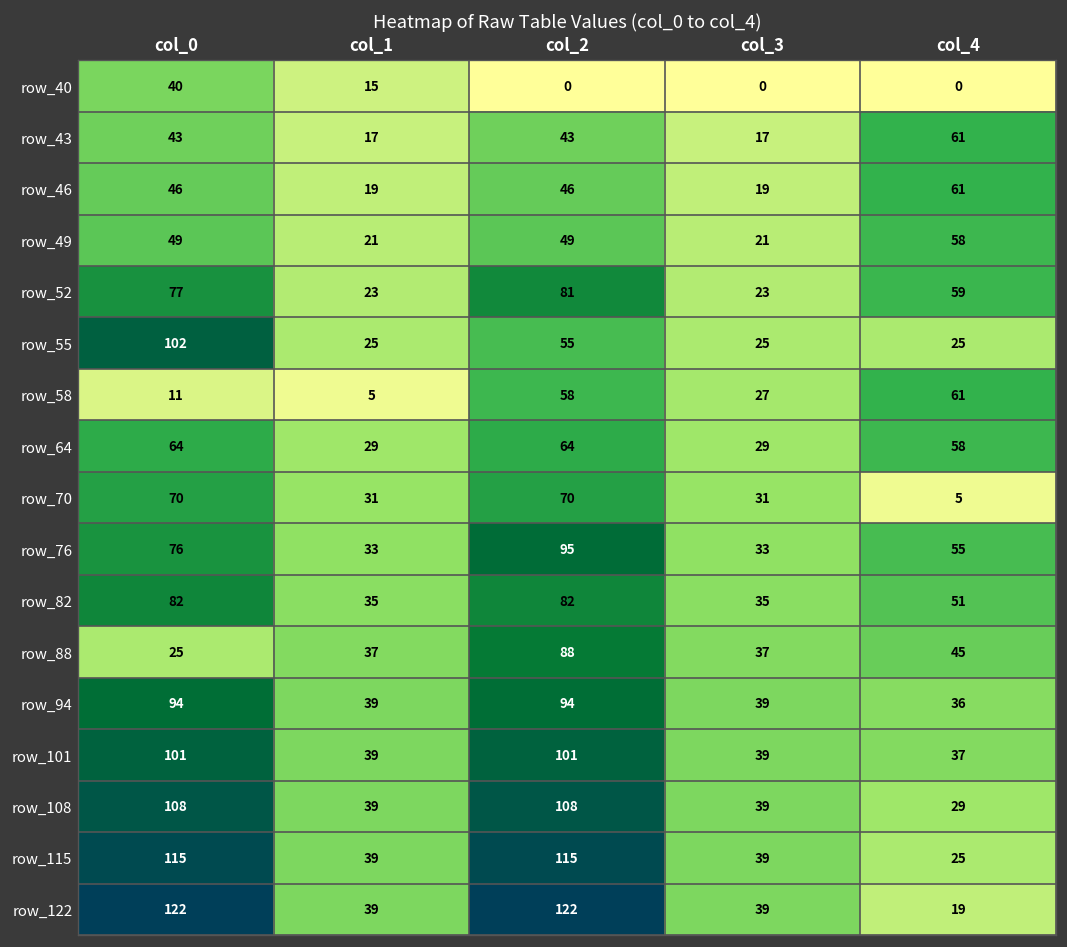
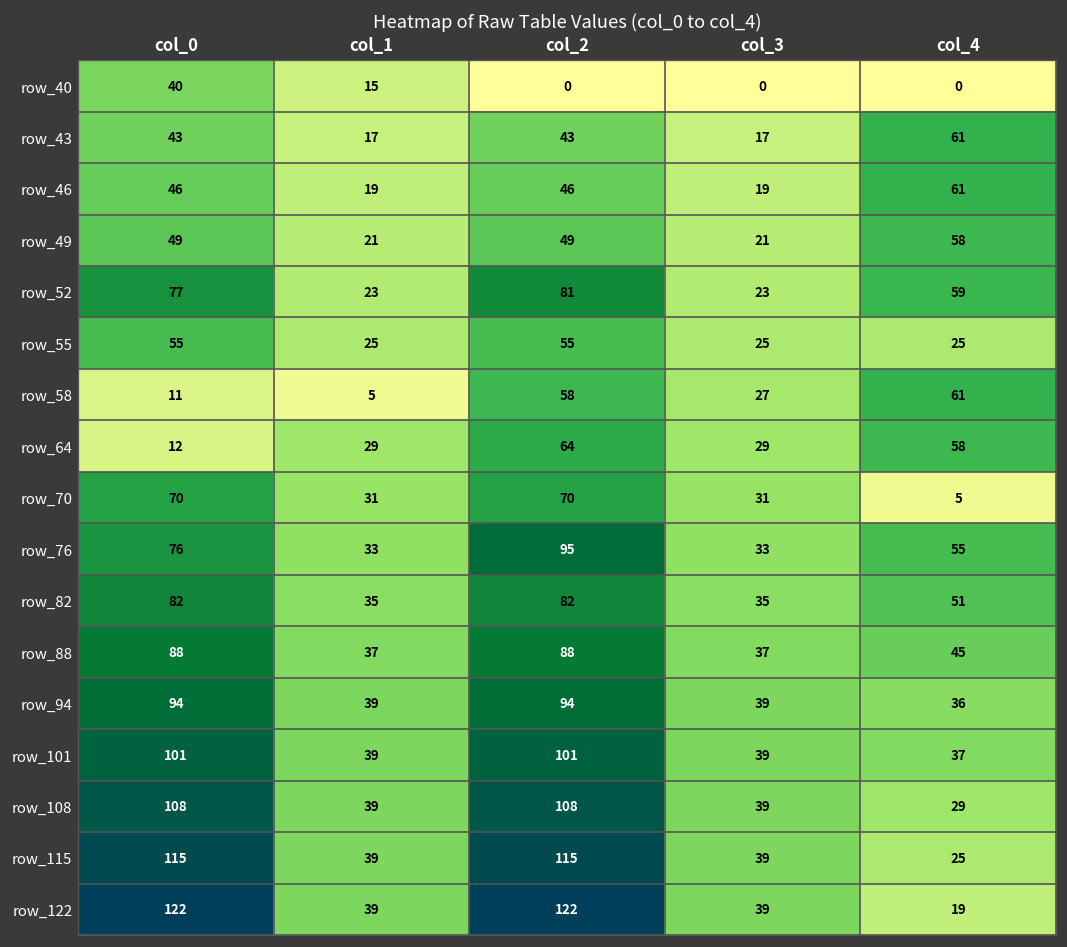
row_55, col_0: 102 -> 55
row_64, col_0: 64 -> 12
row_88, col_0: 25 -> 88
